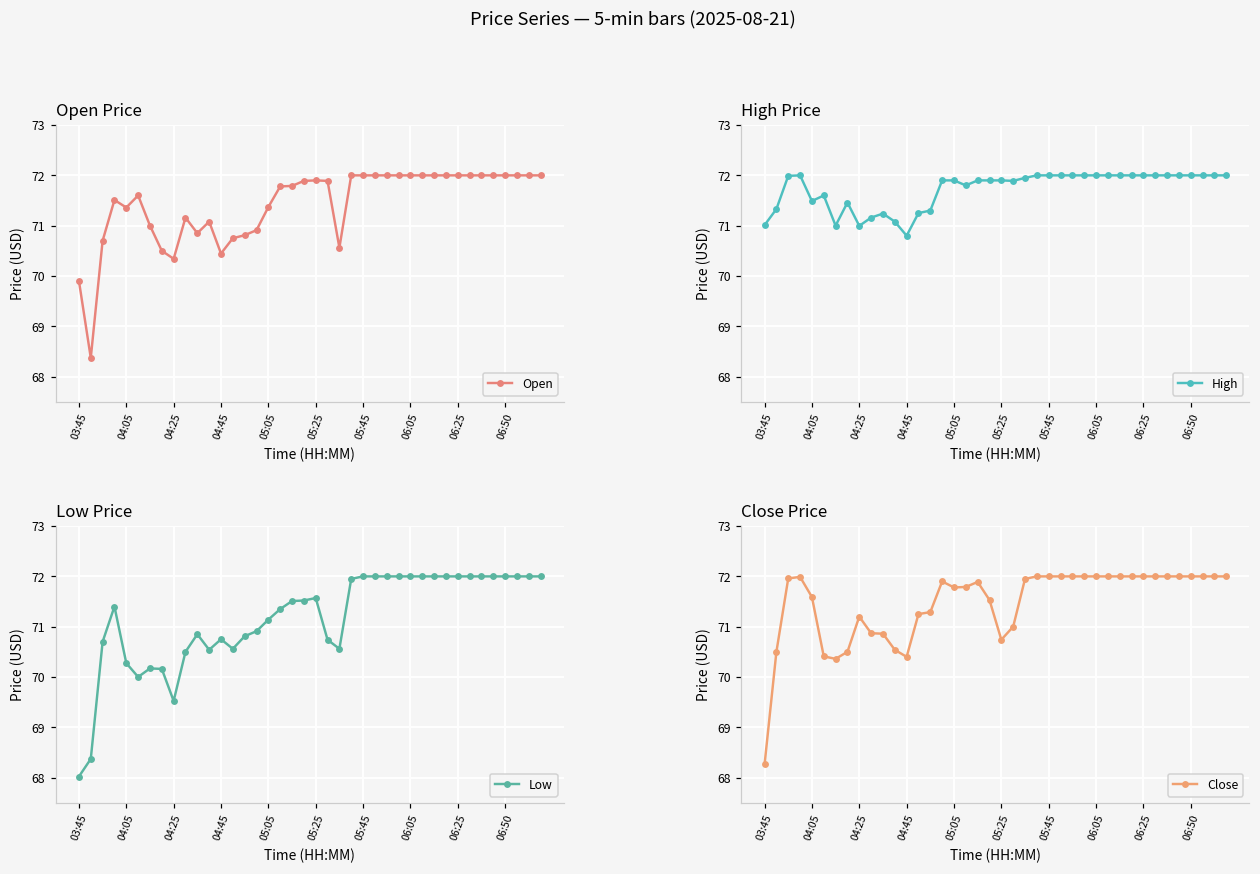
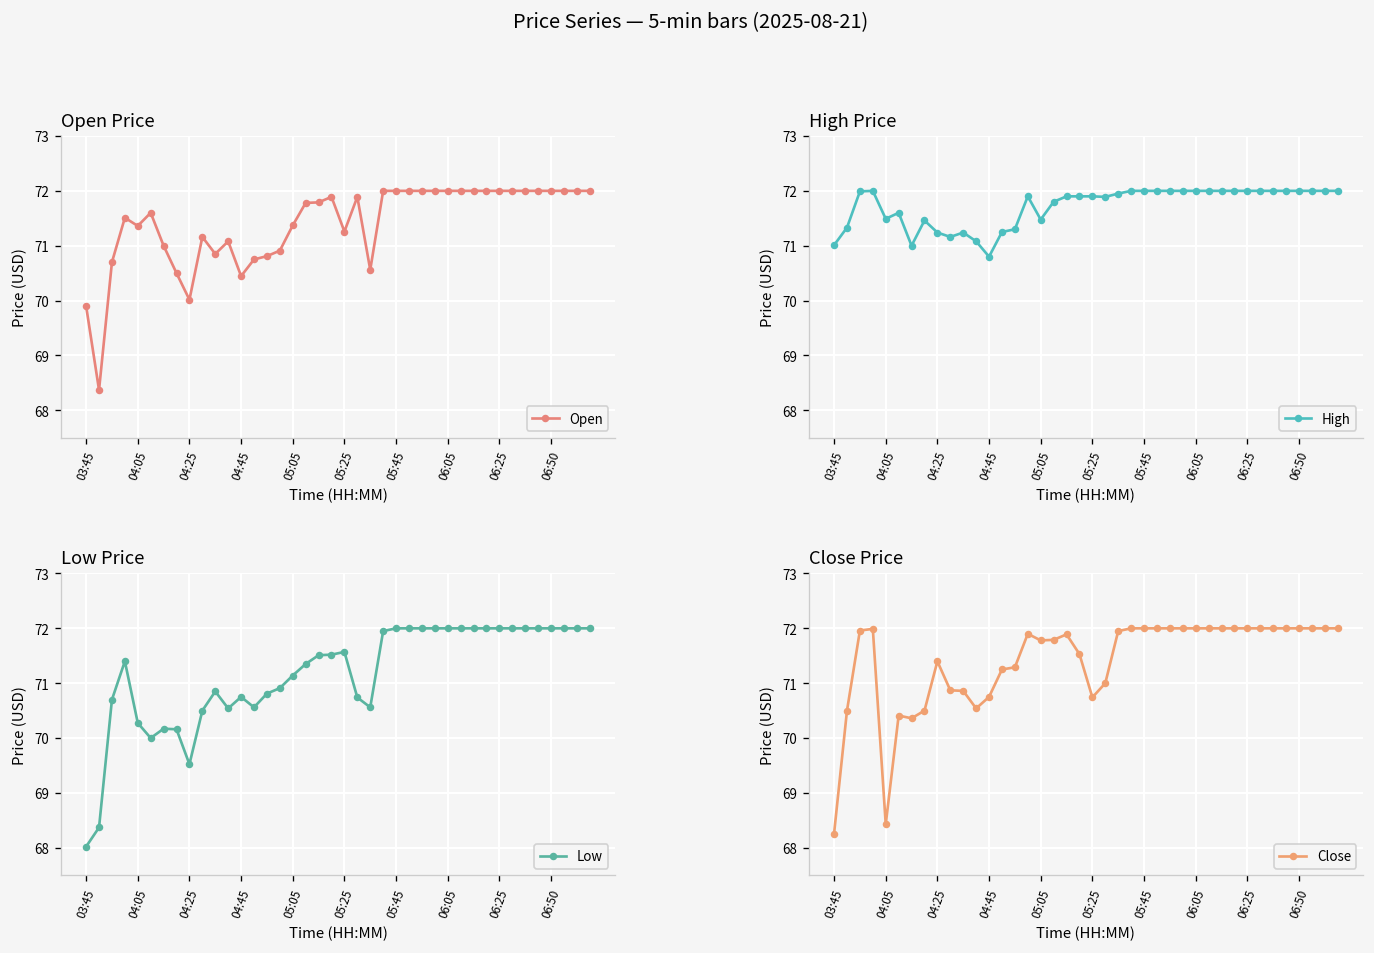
Open Price, 04:25: 70.3 -> 70.0
Open Price, 05:25: 71.9 -> 71.3
High Price, 04:25: 71.0 -> 71.2
High Price, 05:05: 71.9 -> 71.5
Close Price, 04:05: 71.6 -> 68.4
Close Price, 04:25: 71.2 -> 71.4
Close Price, 04:45: 70.4 -> 70.8
